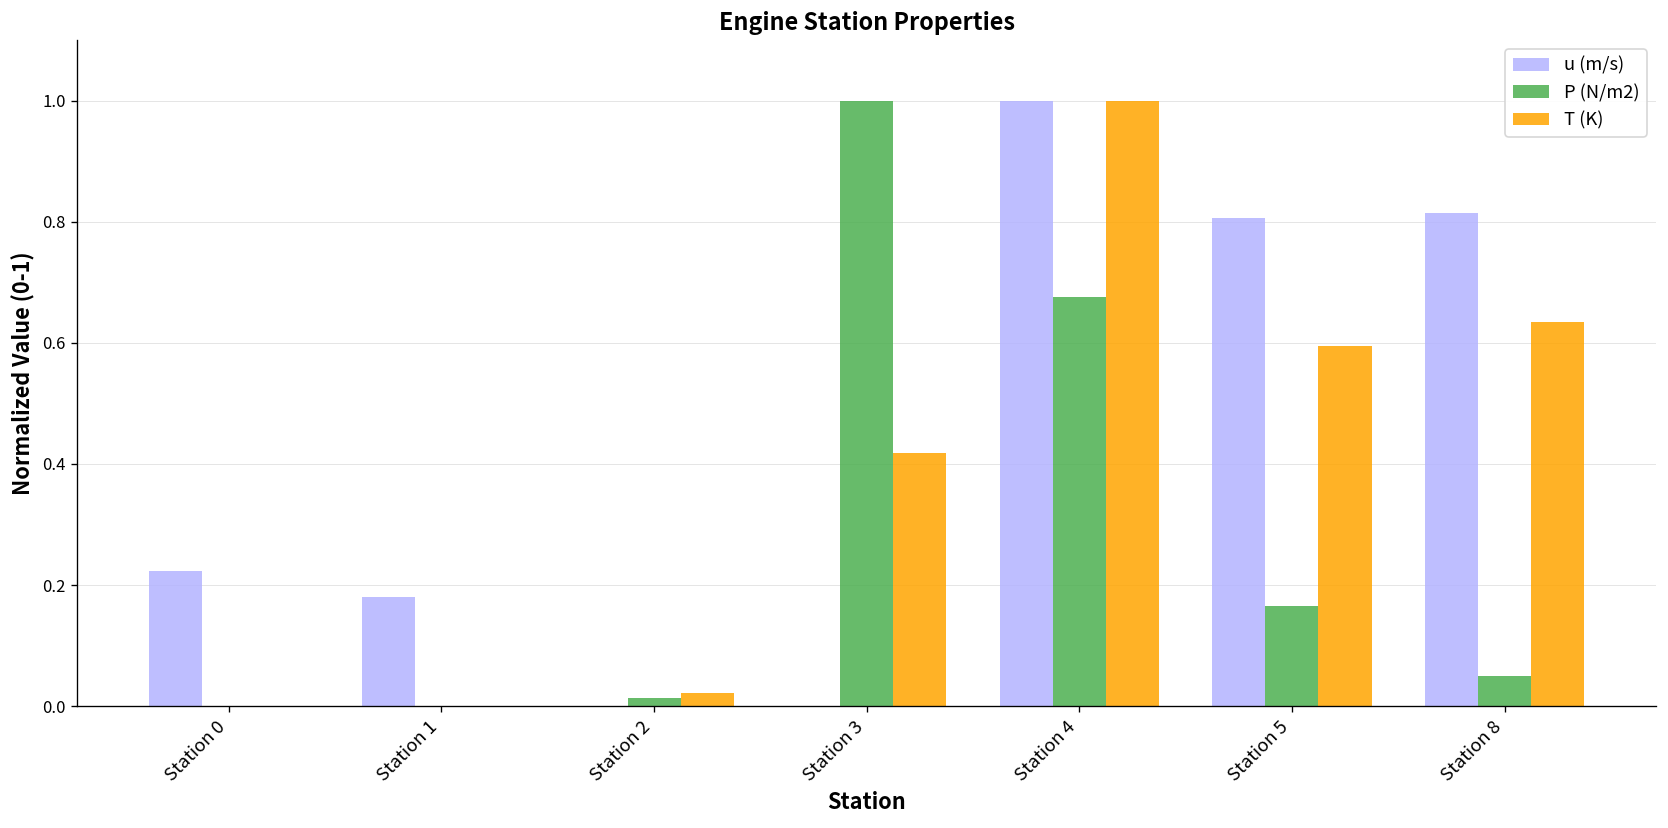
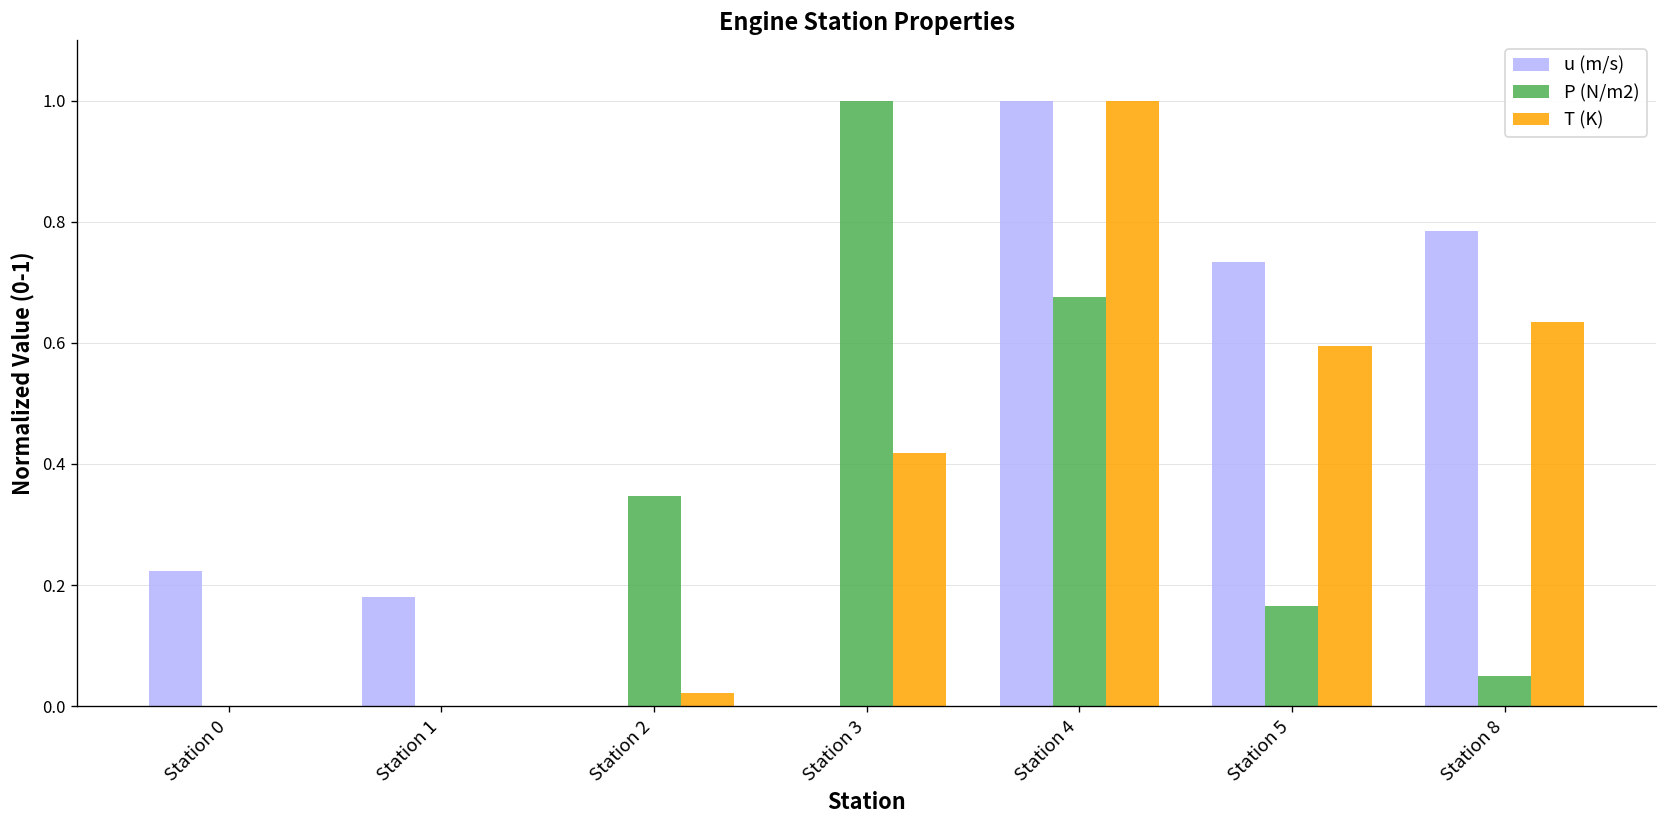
P (N/m2), Station 2: 0.01 -> 0.35
u (m/s), Station 5: 0.81 -> 0.73
u (m/s), Station 8: 0.81 -> 0.78
